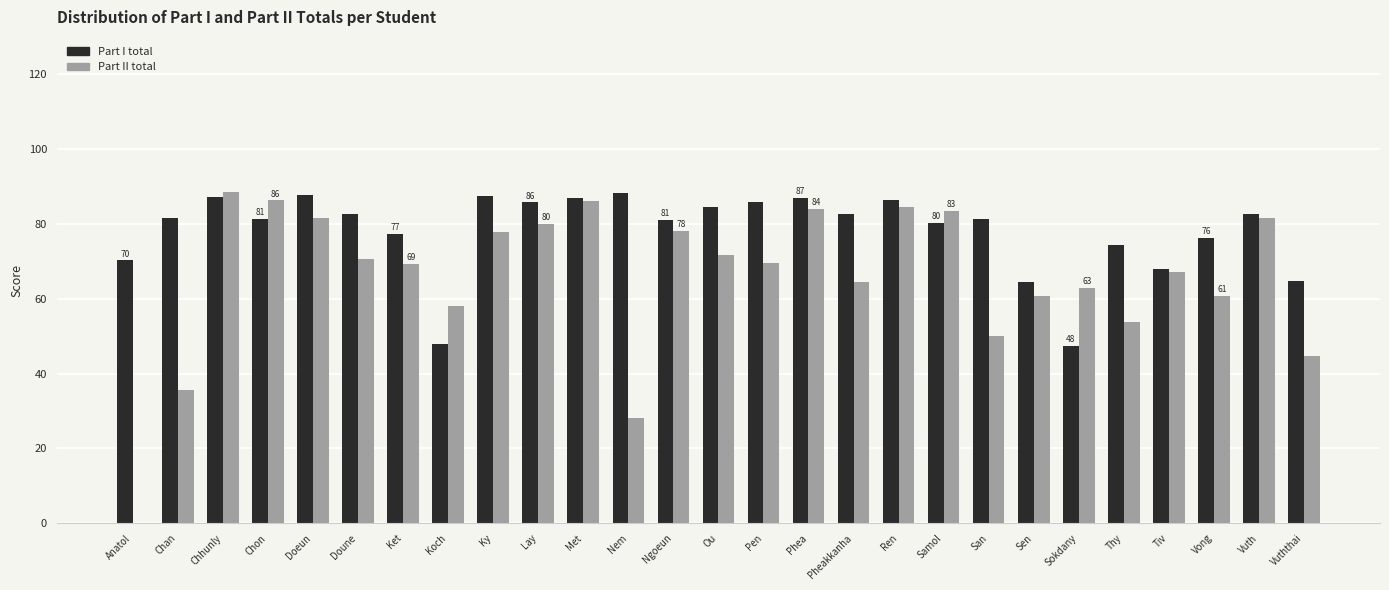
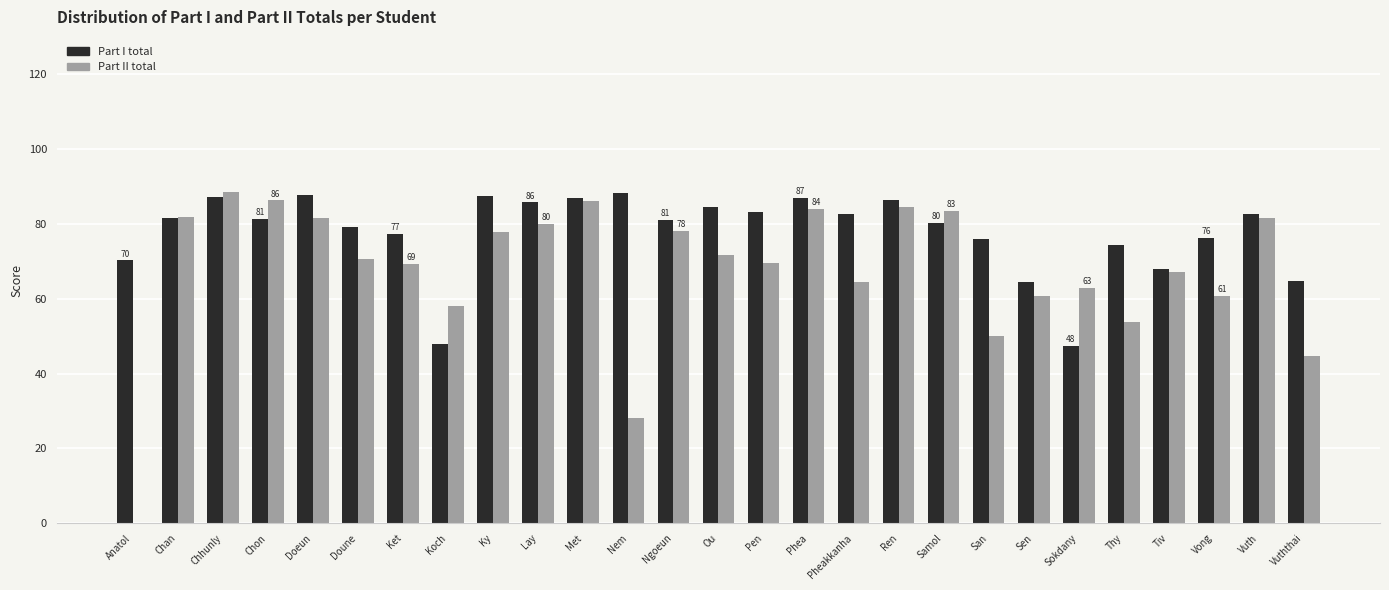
Part II total, Chan: 36 -> 82
Part I total, Doune: 83 -> 79
Part I total, Pen: 86 -> 83
Part I total, San: 81 -> 76
